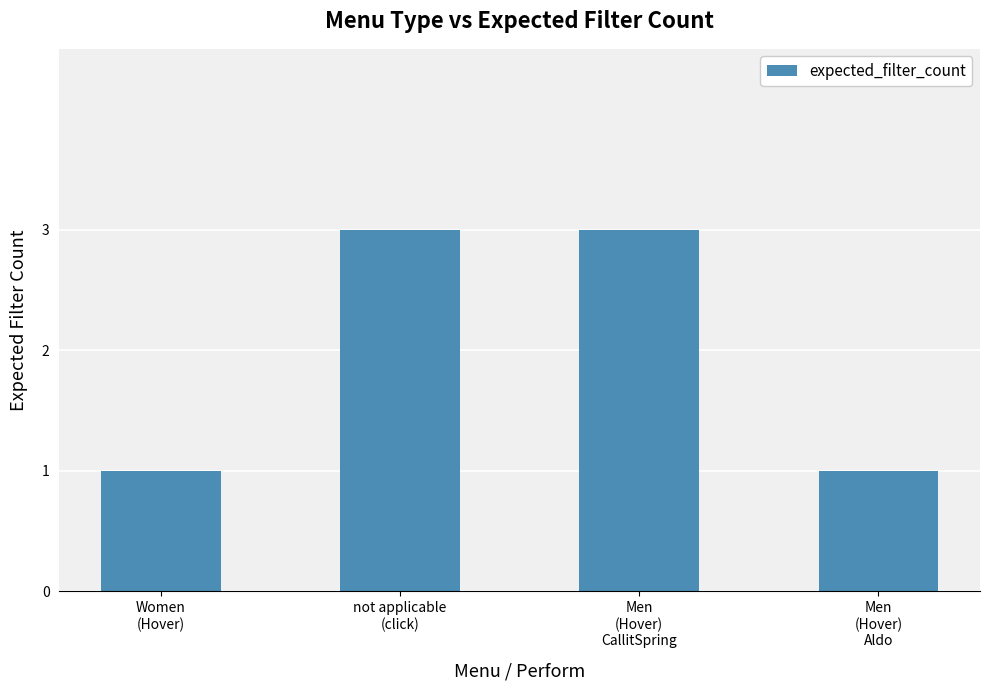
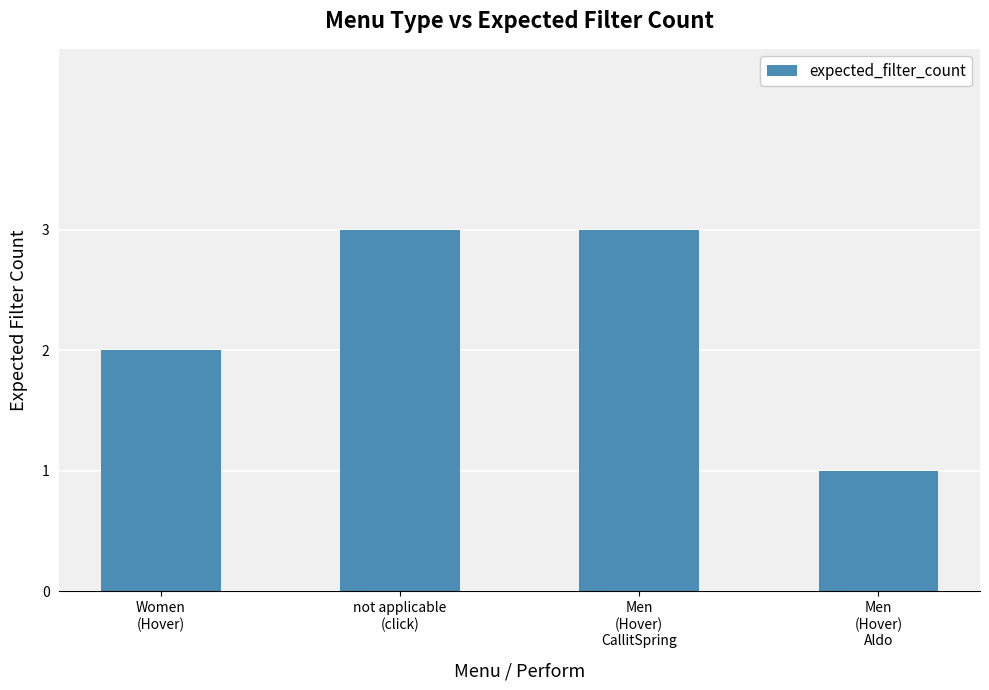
Women (Hover): 1 -> 2
